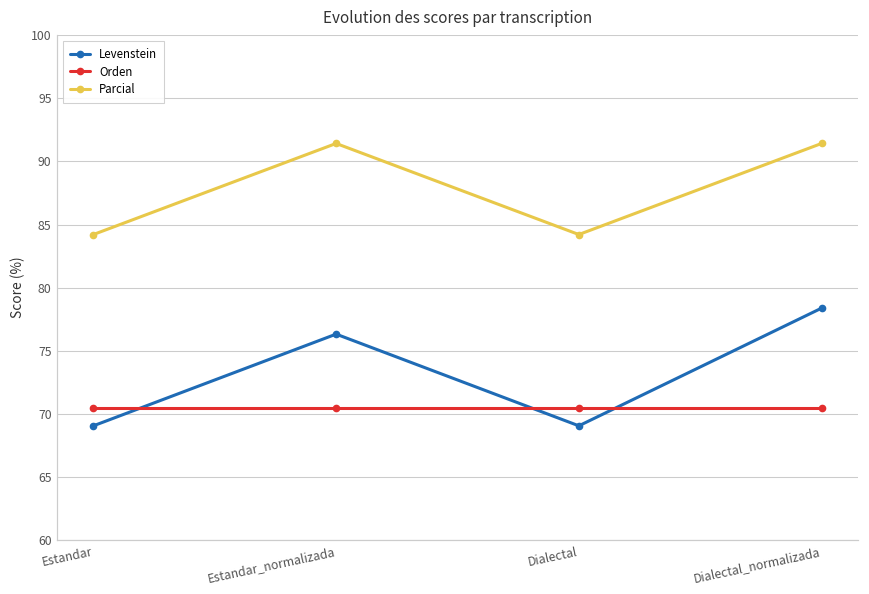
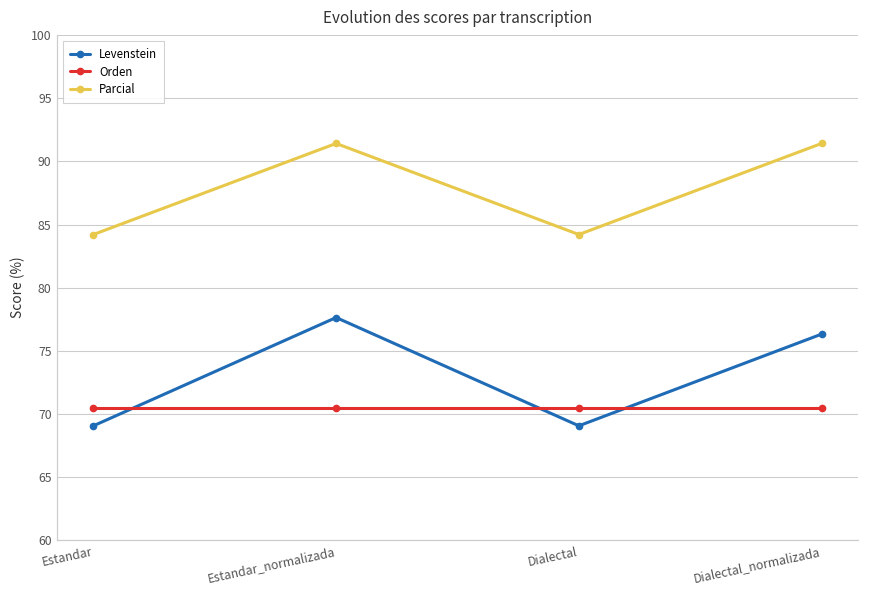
Levenstein, Estandar_normalizada: 76.3 -> 77.6
Levenstein, Dialectal_normalizada: 78.4 -> 76.3
